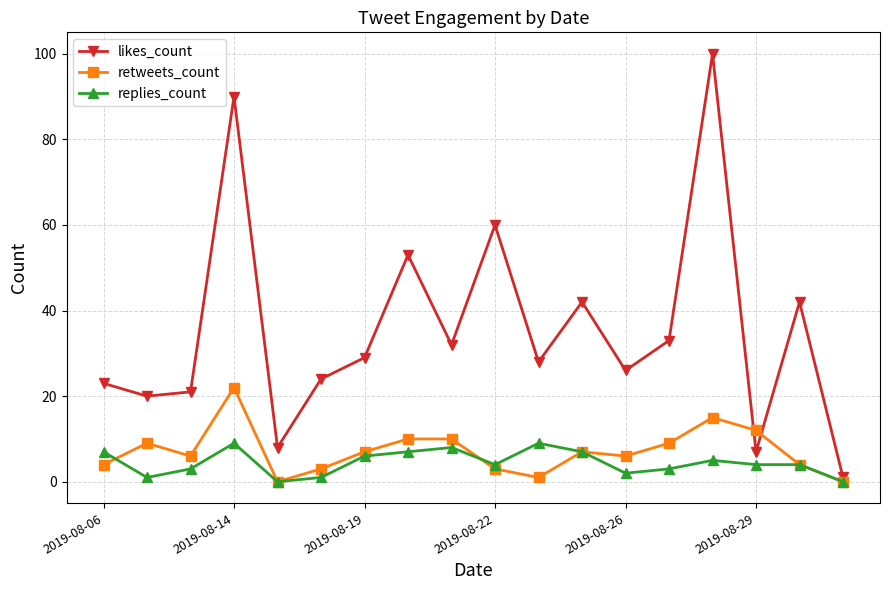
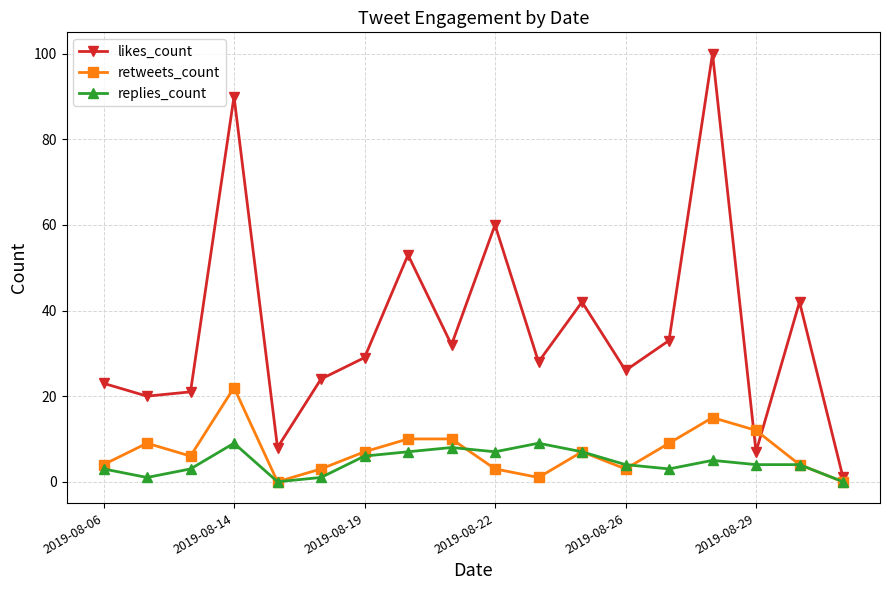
replies_count, 2019-08-06: 7 -> 3
replies_count, 2019-08-22: 4 -> 7
retweets_count, 2019-08-26: 6 -> 3
replies_count, 2019-08-26: 2 -> 4
